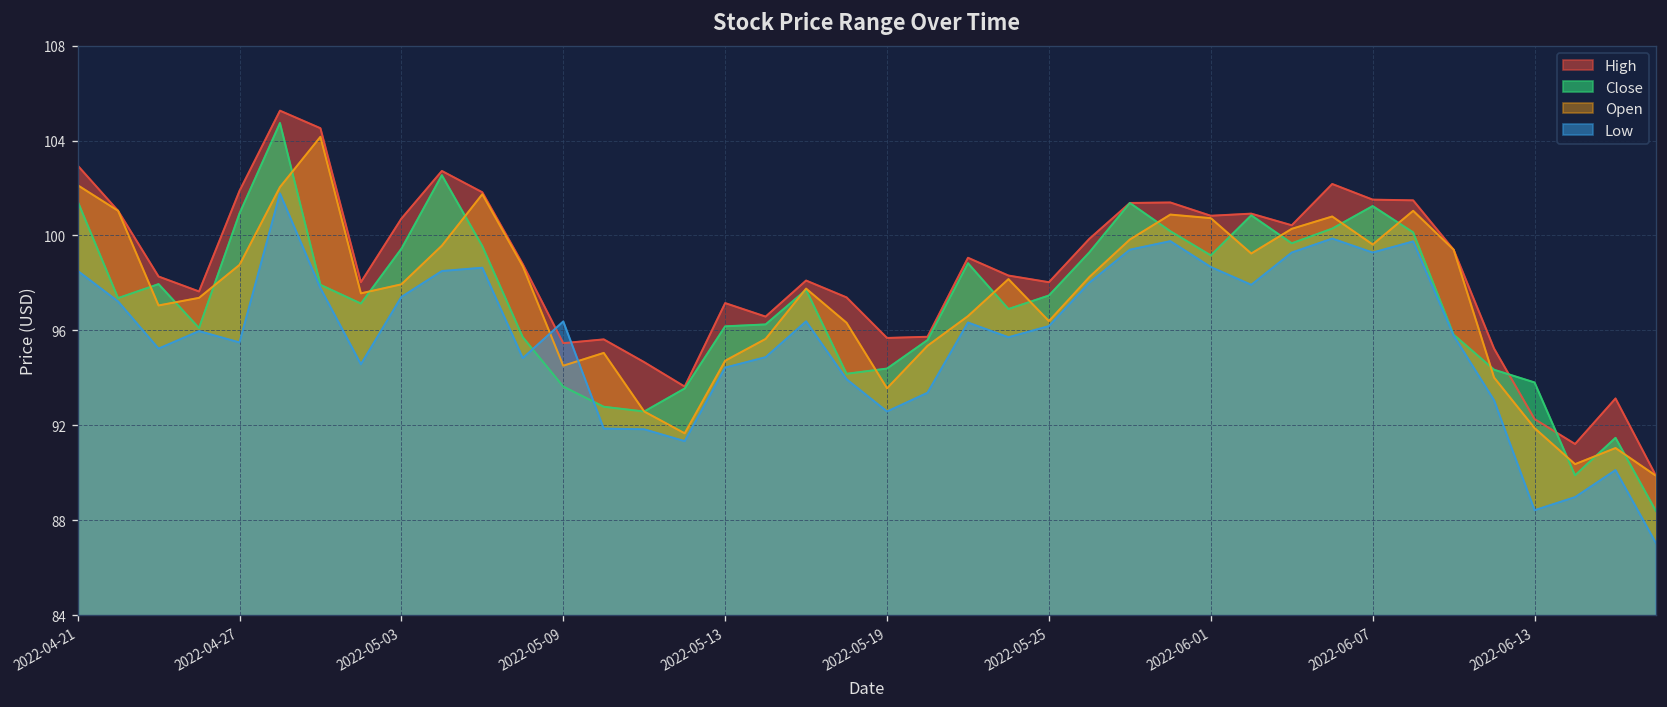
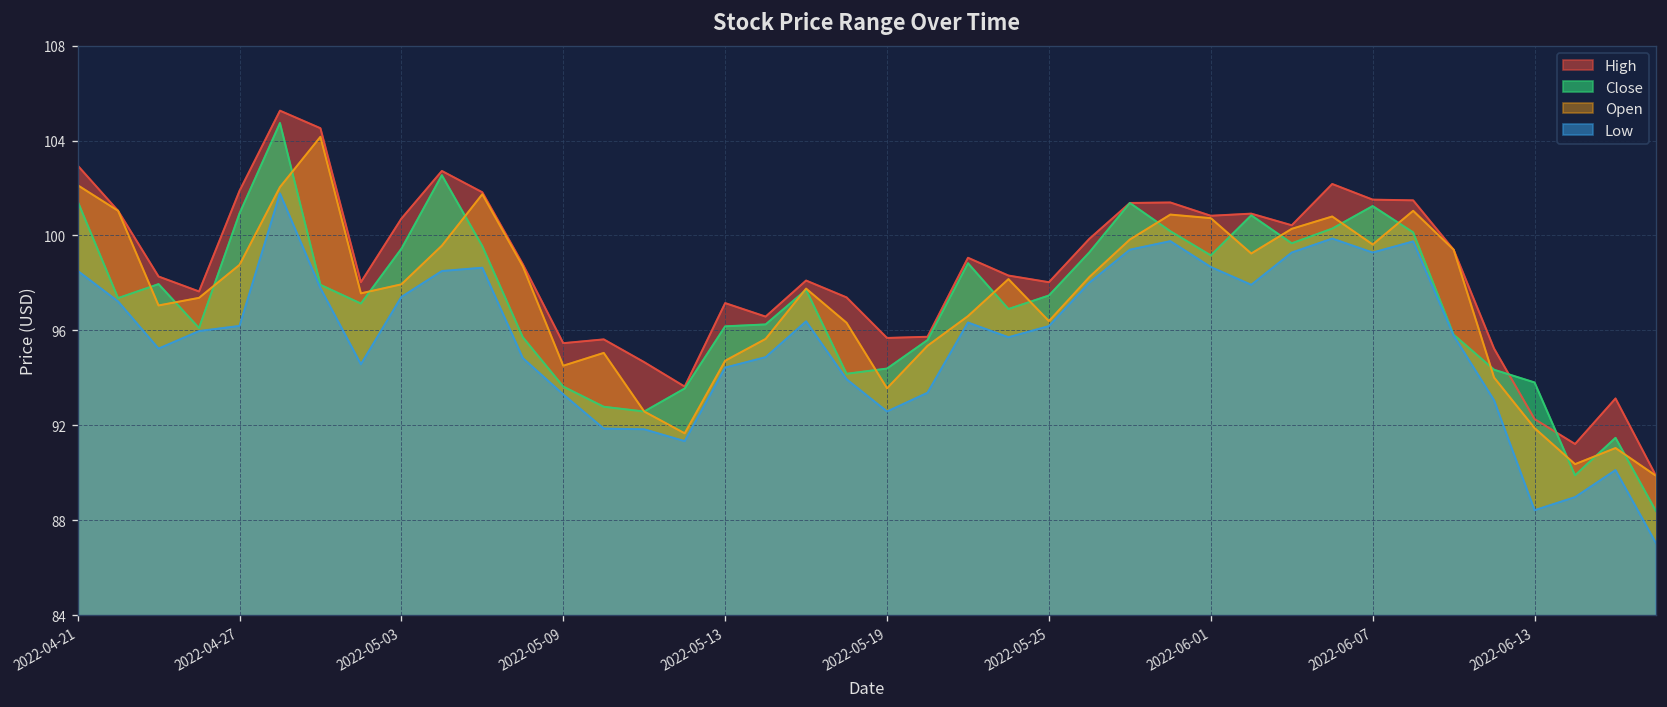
Low, 2022-04-27: 95.5 -> 96.2
Low, 2022-05-09: 96.4 -> 93.3
